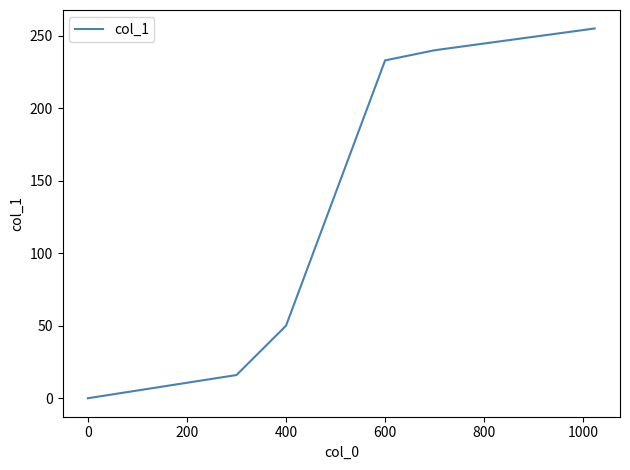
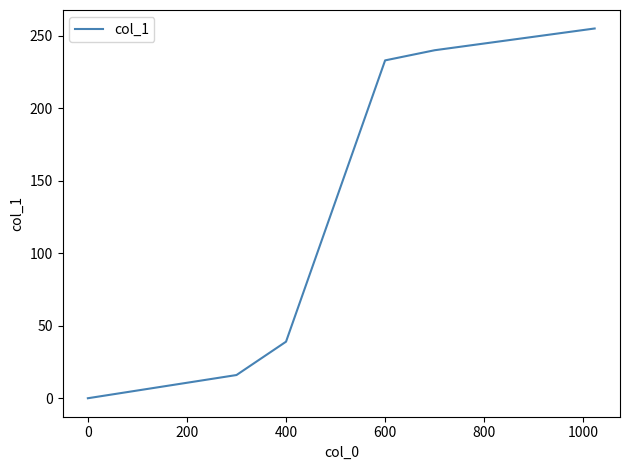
400: 50 -> 39
